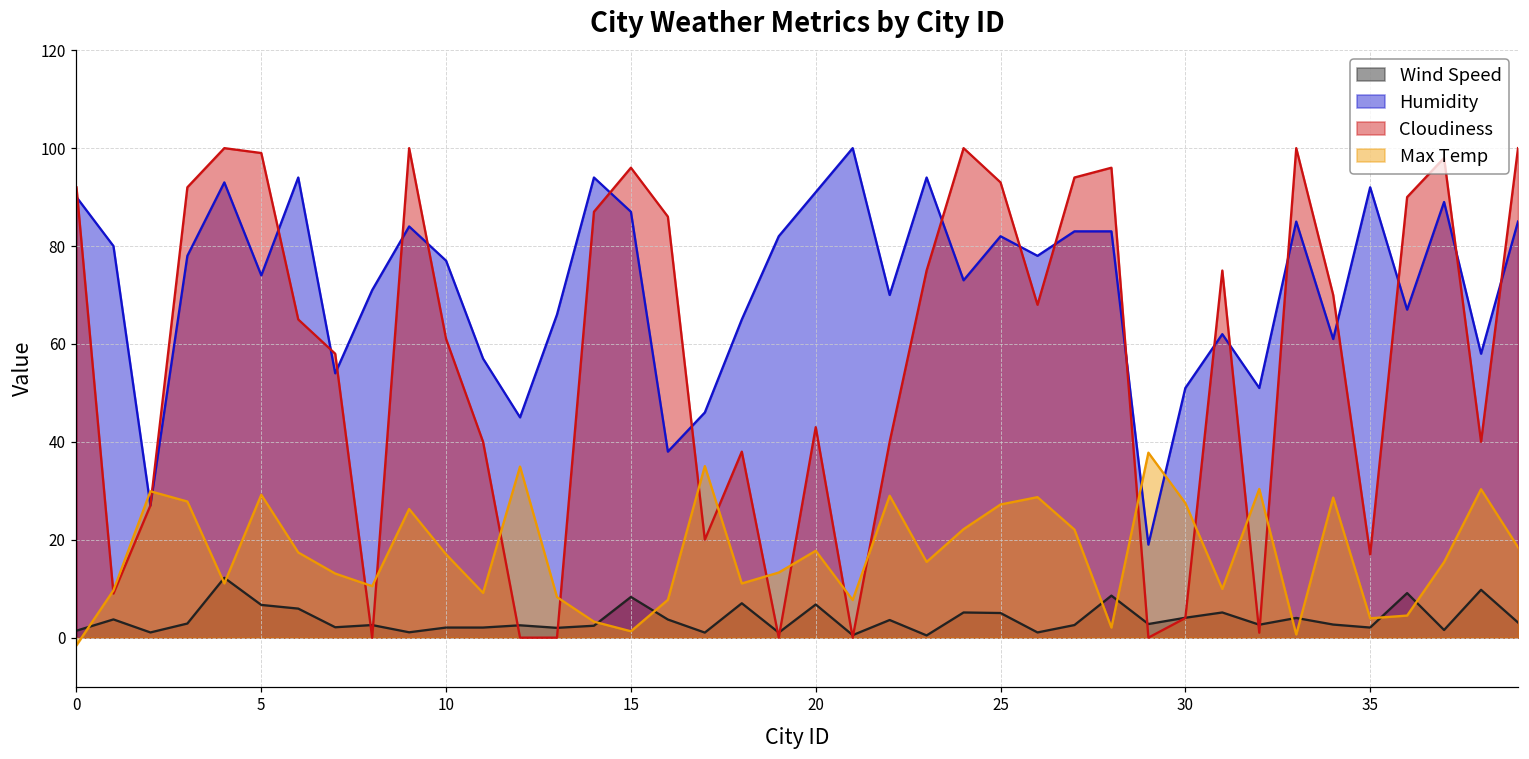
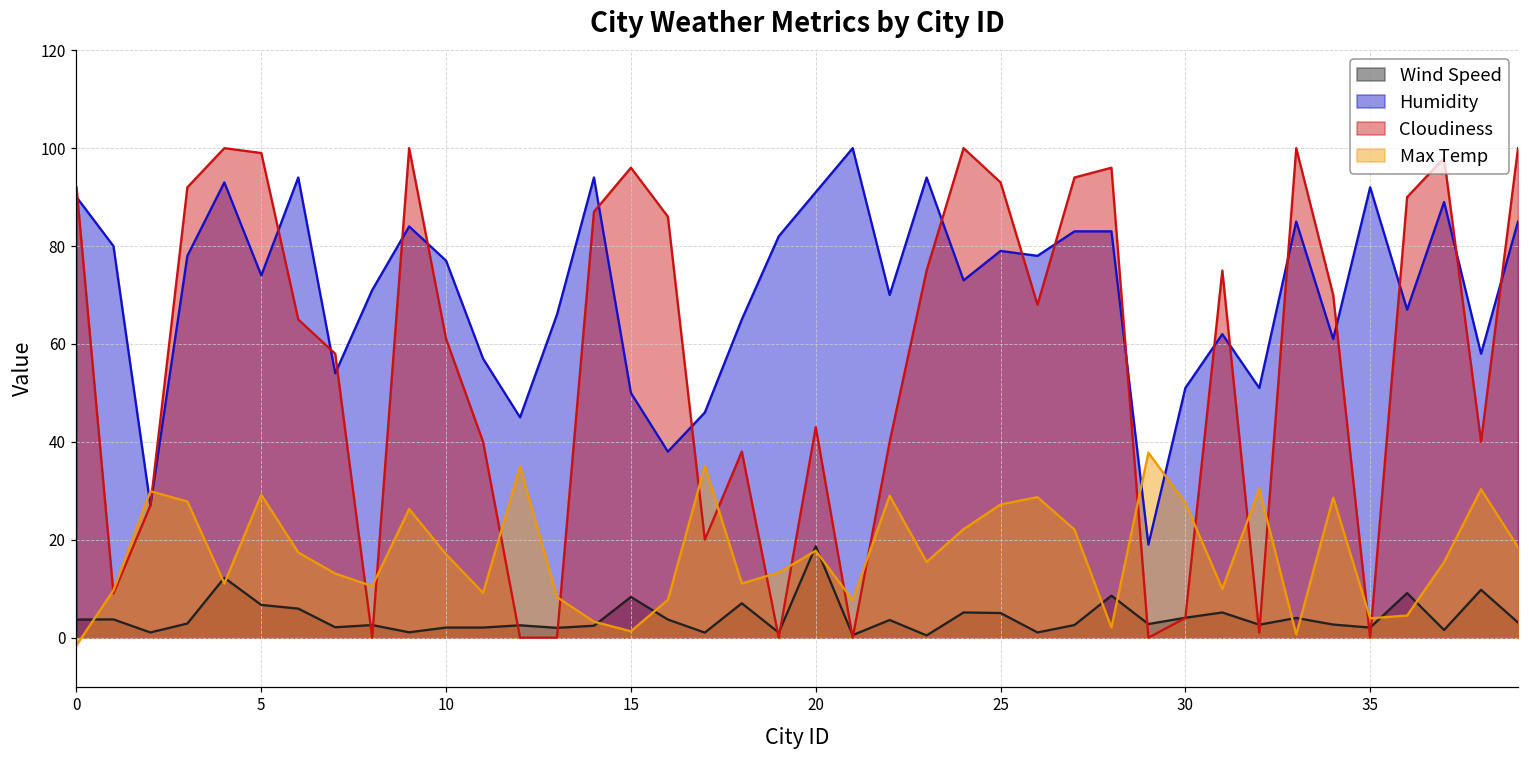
Wind Speed, 0: 1 -> 4
Humidity, 15: 87 -> 50
Wind Speed, 20: 7 -> 19
Humidity, 25: 82 -> 79
Cloudiness, 35: 17 -> 0
